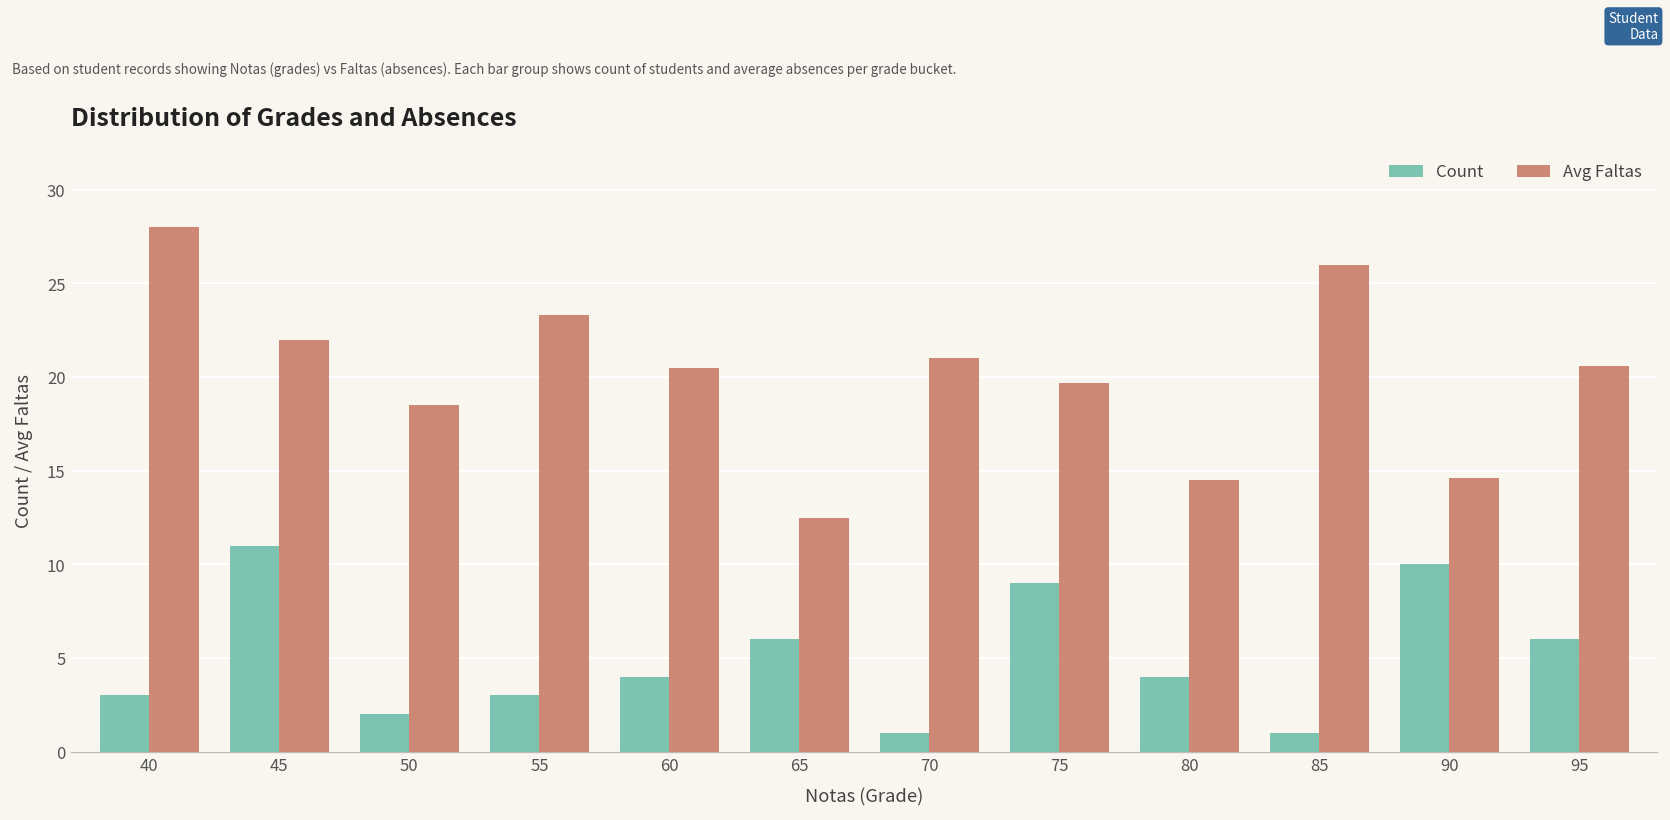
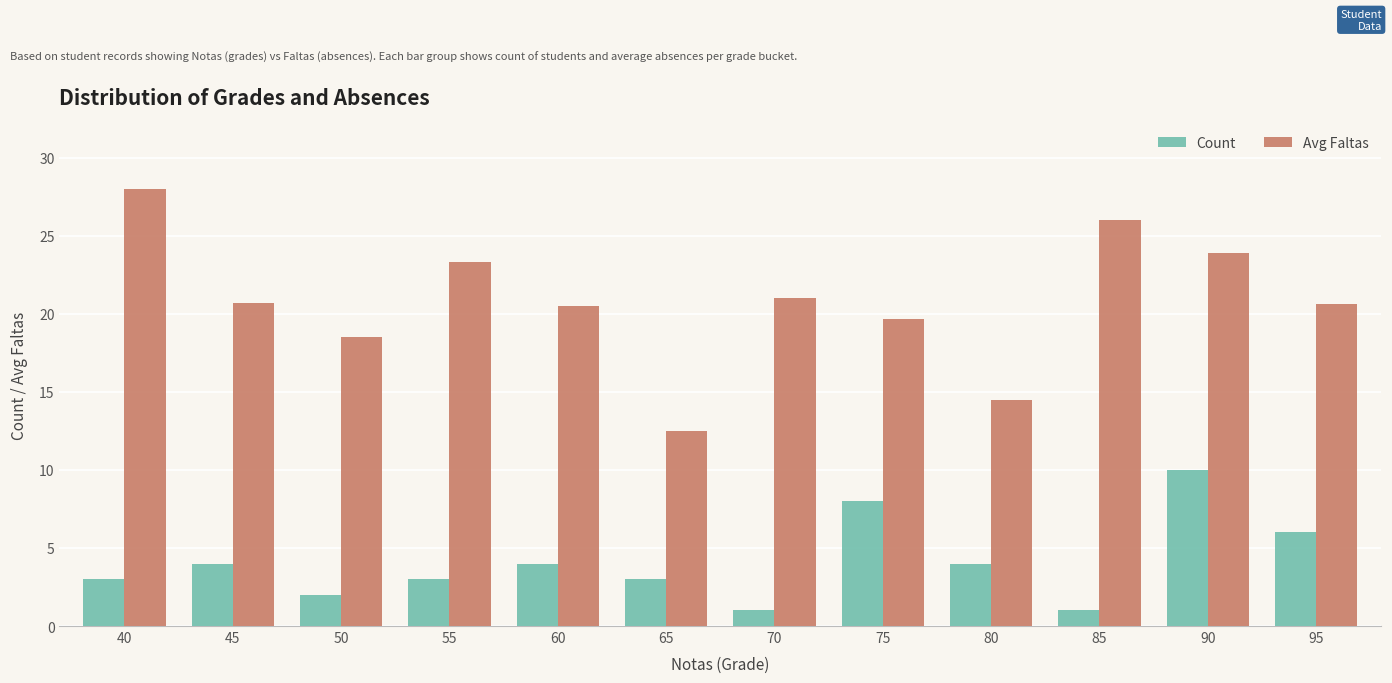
Count, 45: 11 -> 4
Avg Faltas, 45: 22.0 -> 20.7
Count, 65: 6 -> 3
Count, 75: 9 -> 8
Avg Faltas, 90: 14.6 -> 23.9
